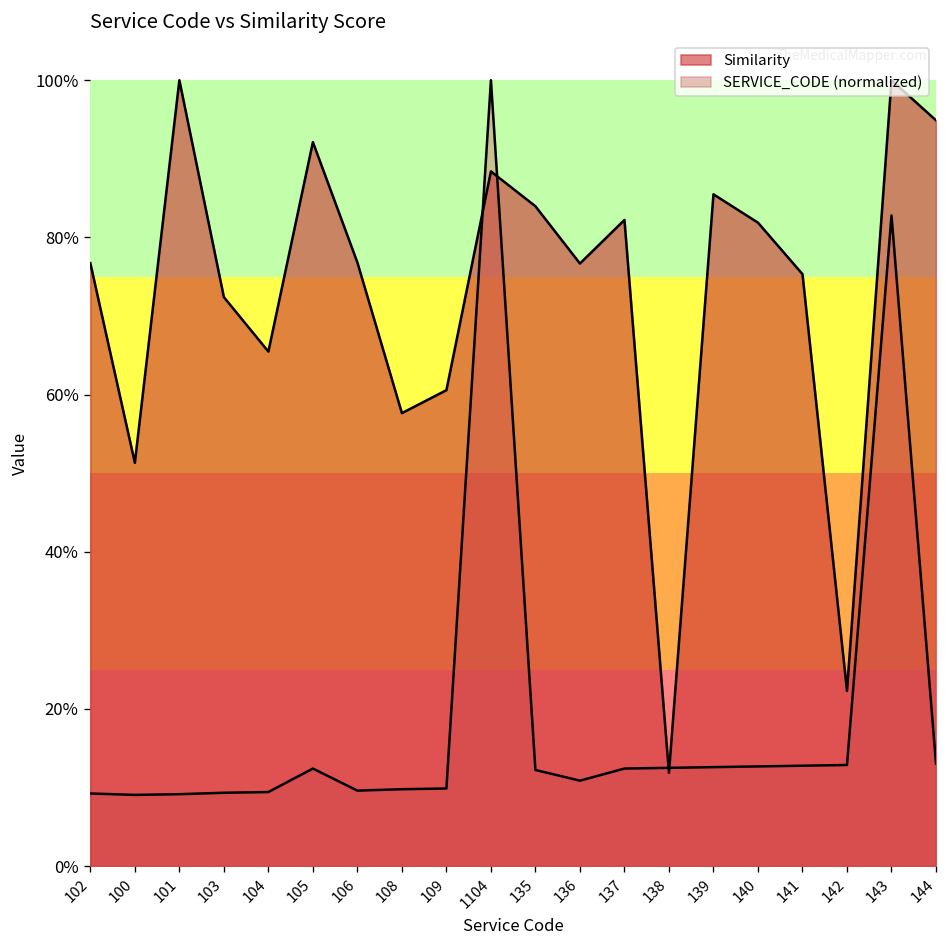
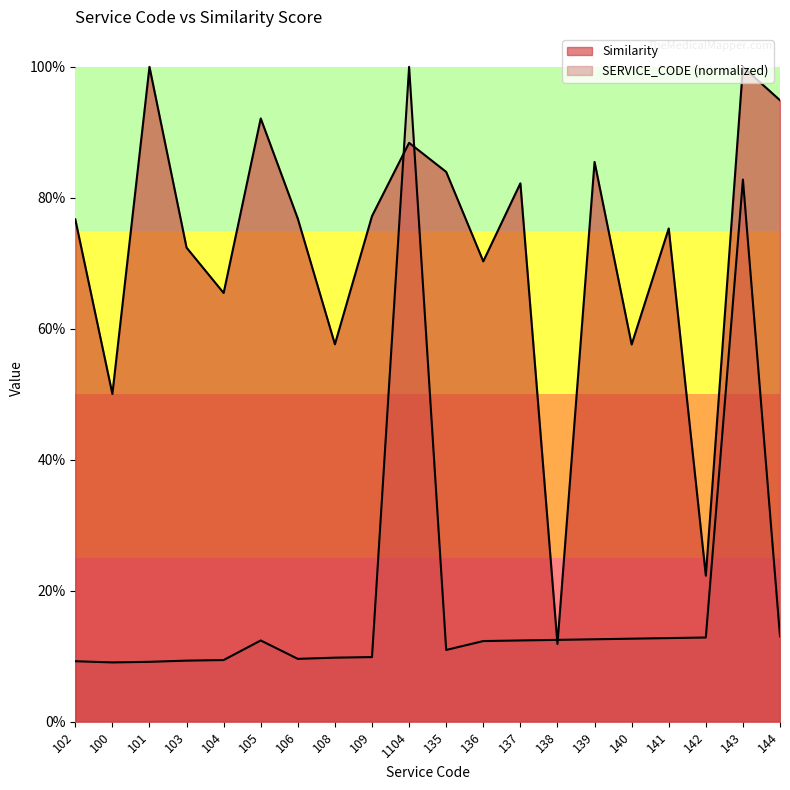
Similarity, 100: 51% -> 50%
Similarity, 109: 61% -> 77%
SERVICE_CODE (normalized), 135: 12% -> 11%
Similarity, 136: 77% -> 70%
SERVICE_CODE (normalized), 136: 11% -> 12%
Similarity, 140: 82% -> 58%
